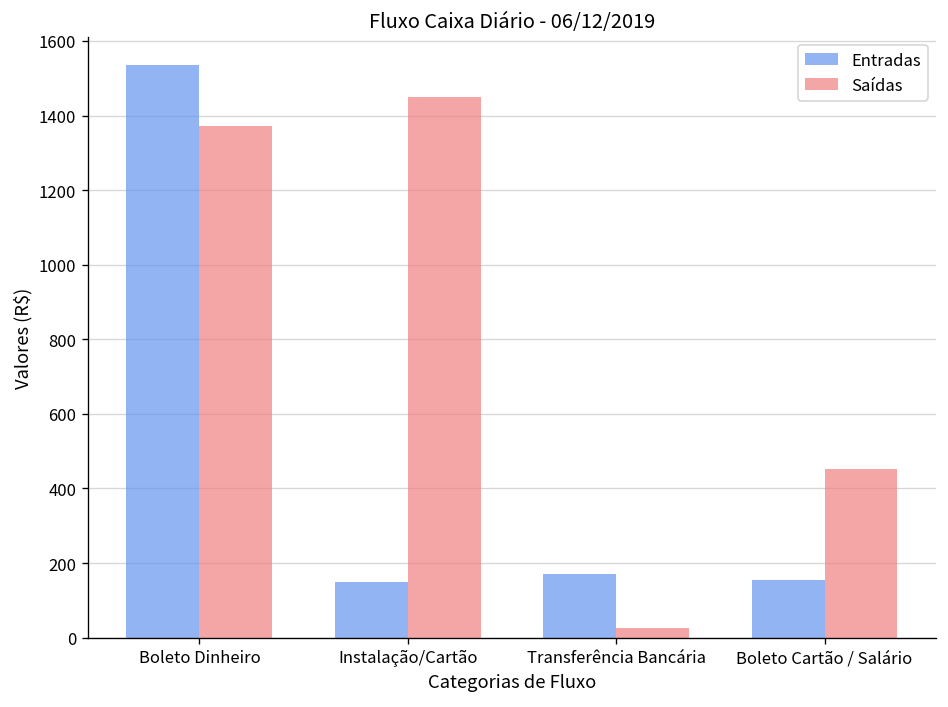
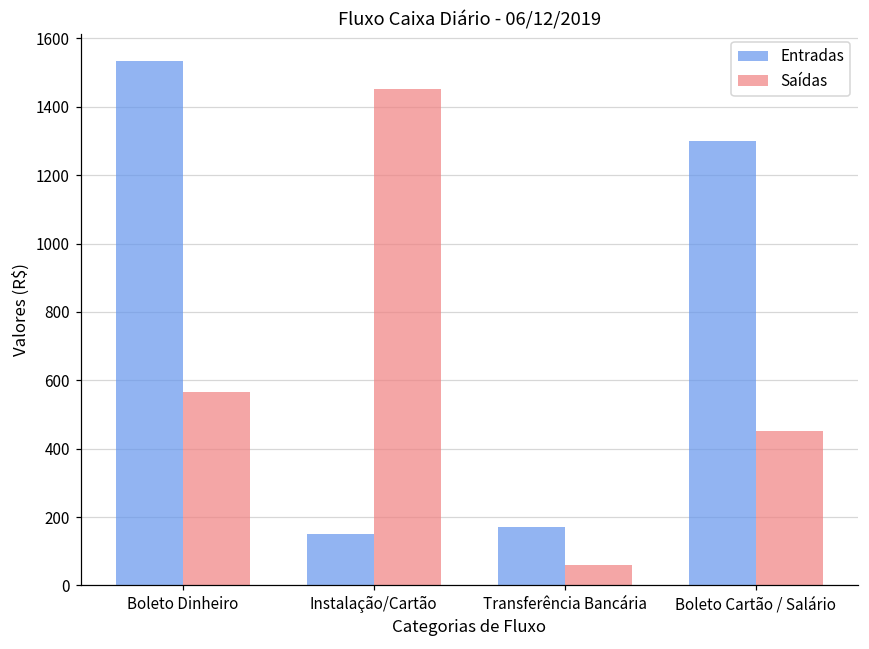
Saídas, Boleto Dinheiro: 1370 -> 560
Saídas, Transferência Bancária: 30 -> 60
Entradas, Boleto Cartão / Salário: 150 -> 1300
